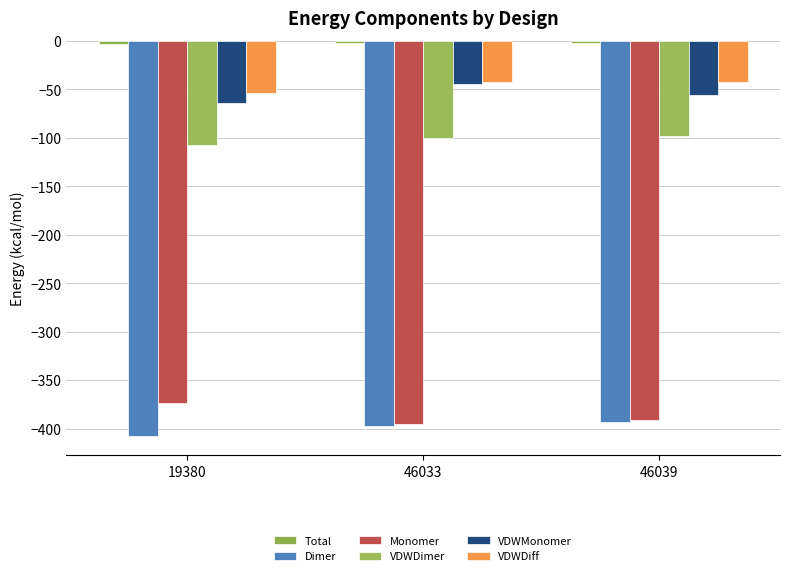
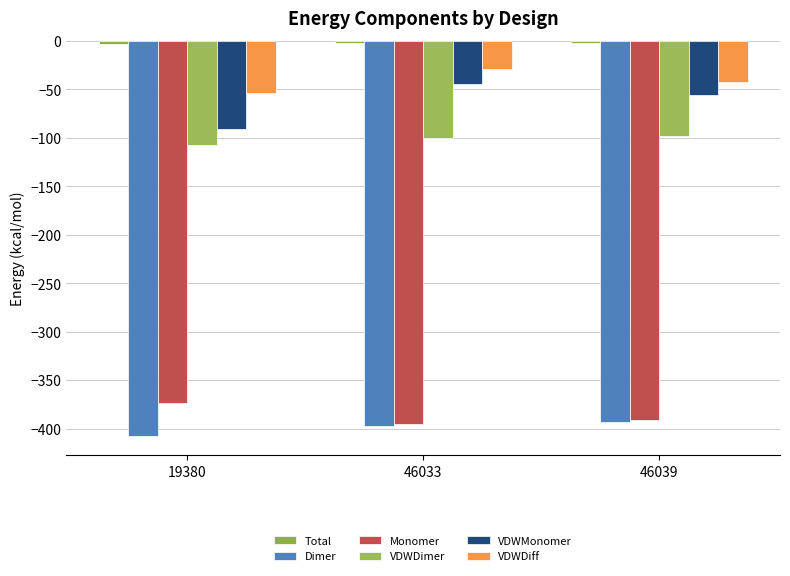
VDWMonomer, 19380: -60 -> -90
VDWDiff, 46033: -40 -> -30
